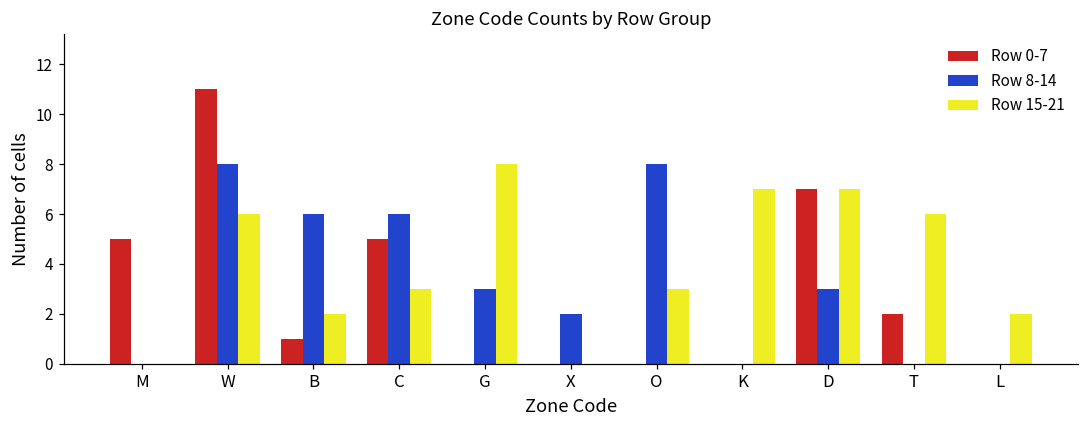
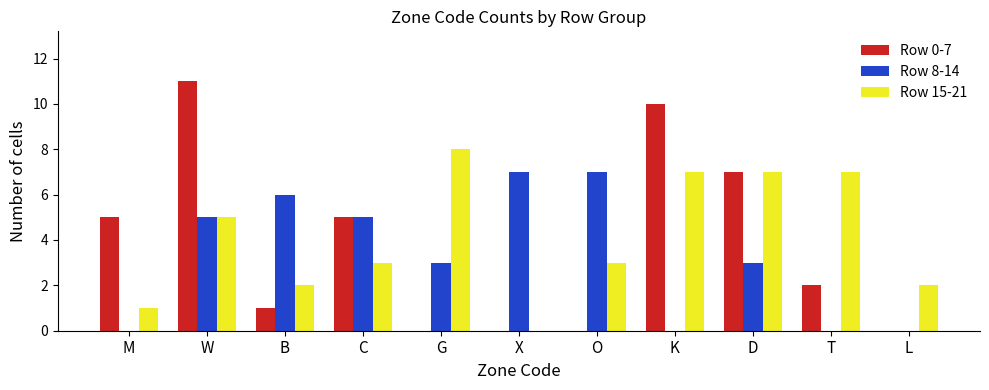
Row 15-21, M: 0 -> 1
Row 8-14, W: 8 -> 5
Row 15-21, W: 6 -> 5
Row 8-14, C: 6 -> 5
Row 8-14, X: 2 -> 7
Row 8-14, O: 8 -> 7
Row 0-7, K: 0 -> 10
Row 15-21, T: 6 -> 7
